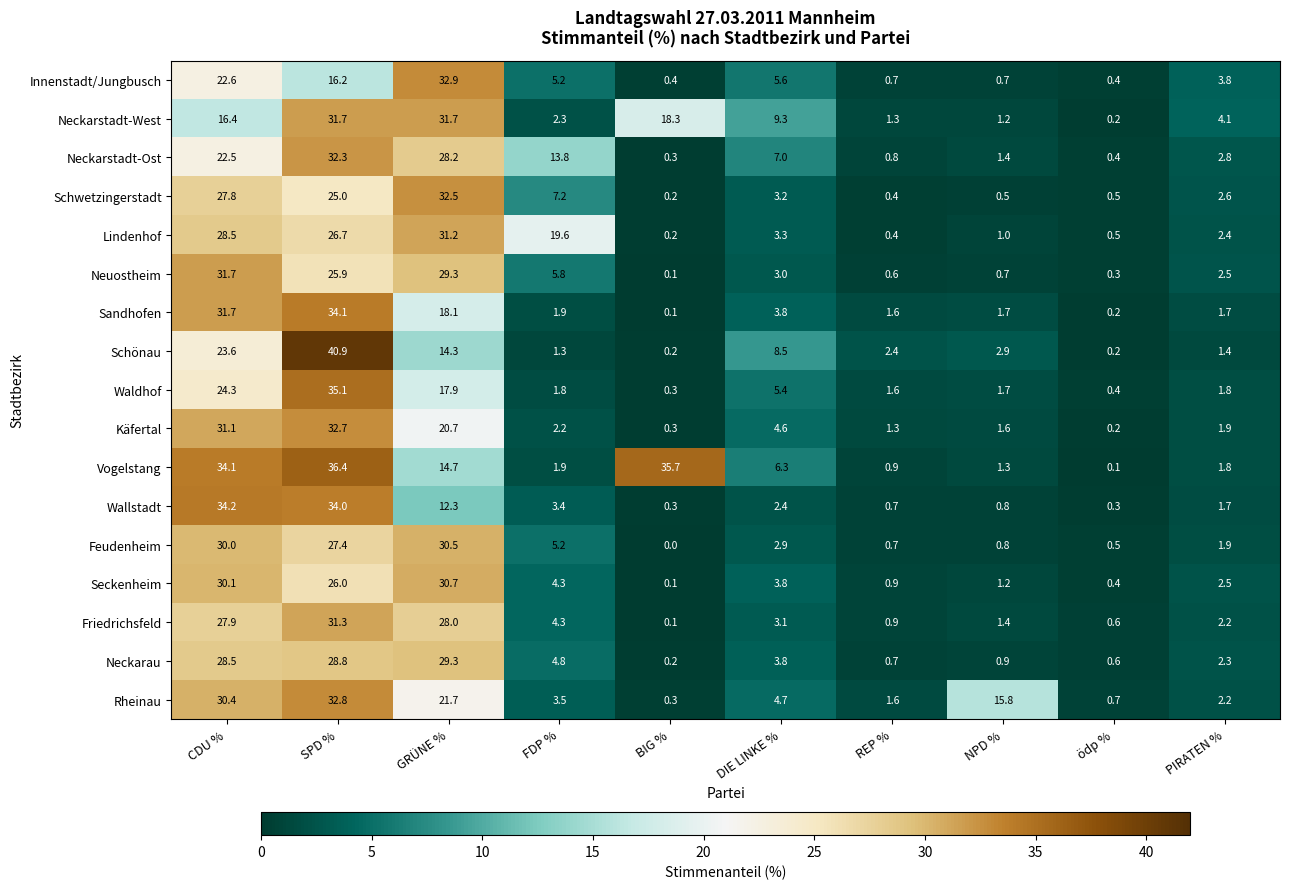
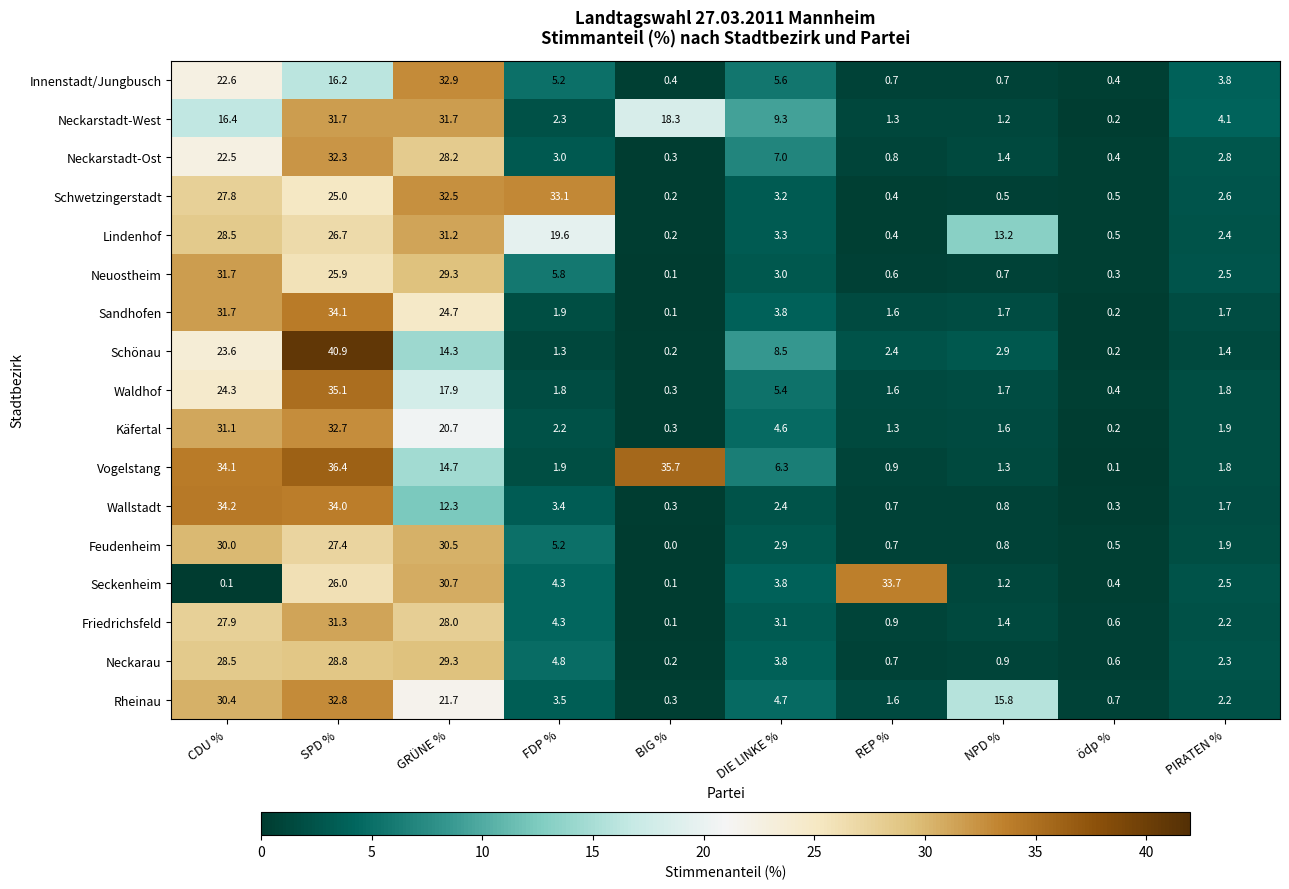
Neckarstadt-Ost, FDP %: 13.8 -> 3.0
Schwetzingerstadt, FDP %: 7.2 -> 33.1
Lindenhof, NPD %: 1.0 -> 13.2
Sandhofen, GRÜNE %: 18.1 -> 24.7
Seckenheim, CDU %: 30.1 -> 0.1
Seckenheim, REP %: 0.9 -> 33.7
